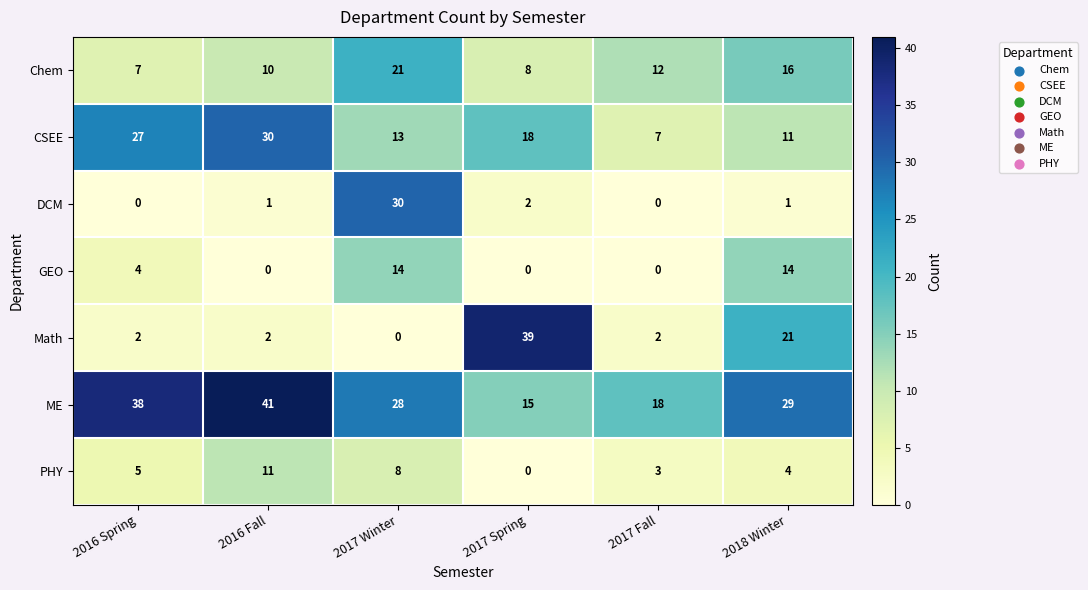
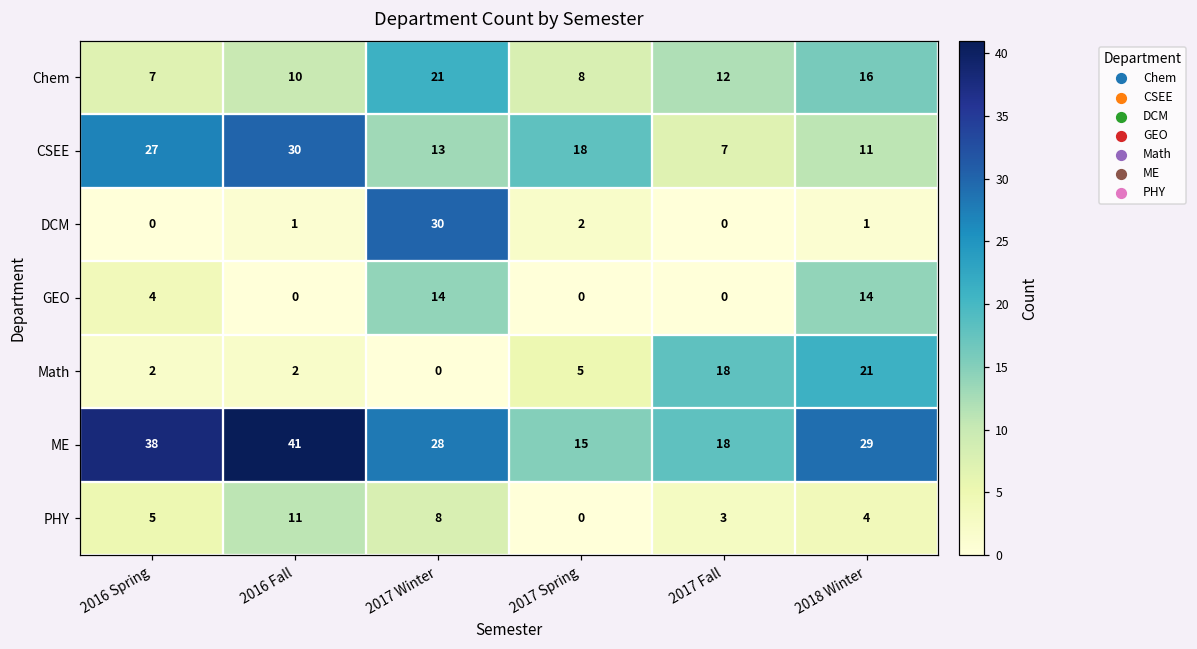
Math, 2017 Spring: 39 -> 5
Math, 2017 Fall: 2 -> 18
